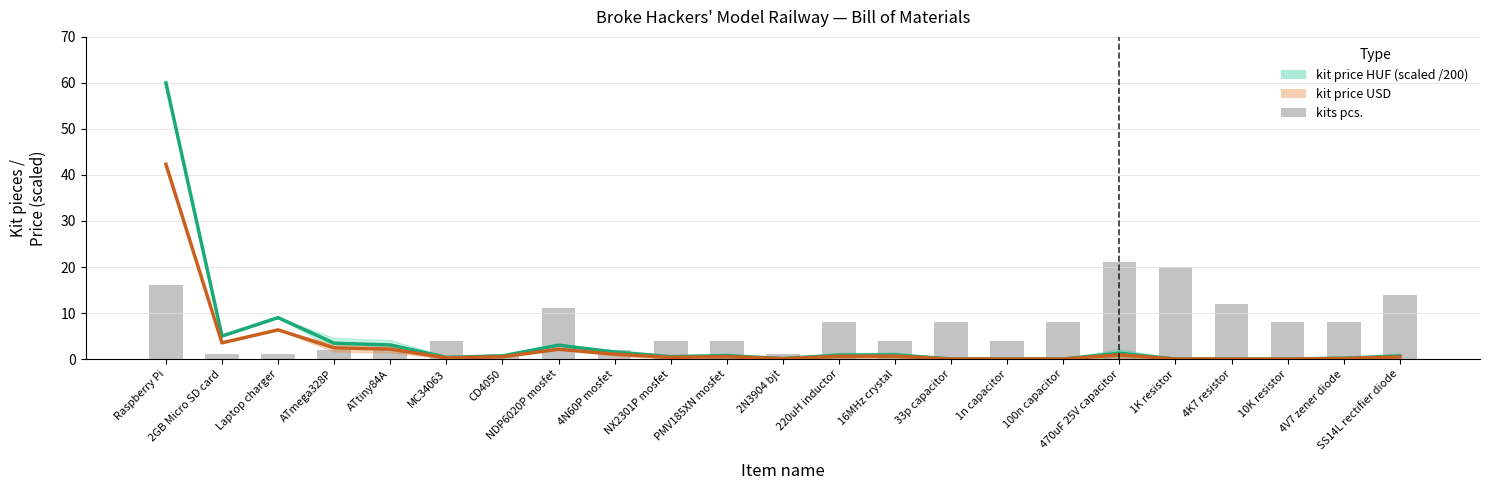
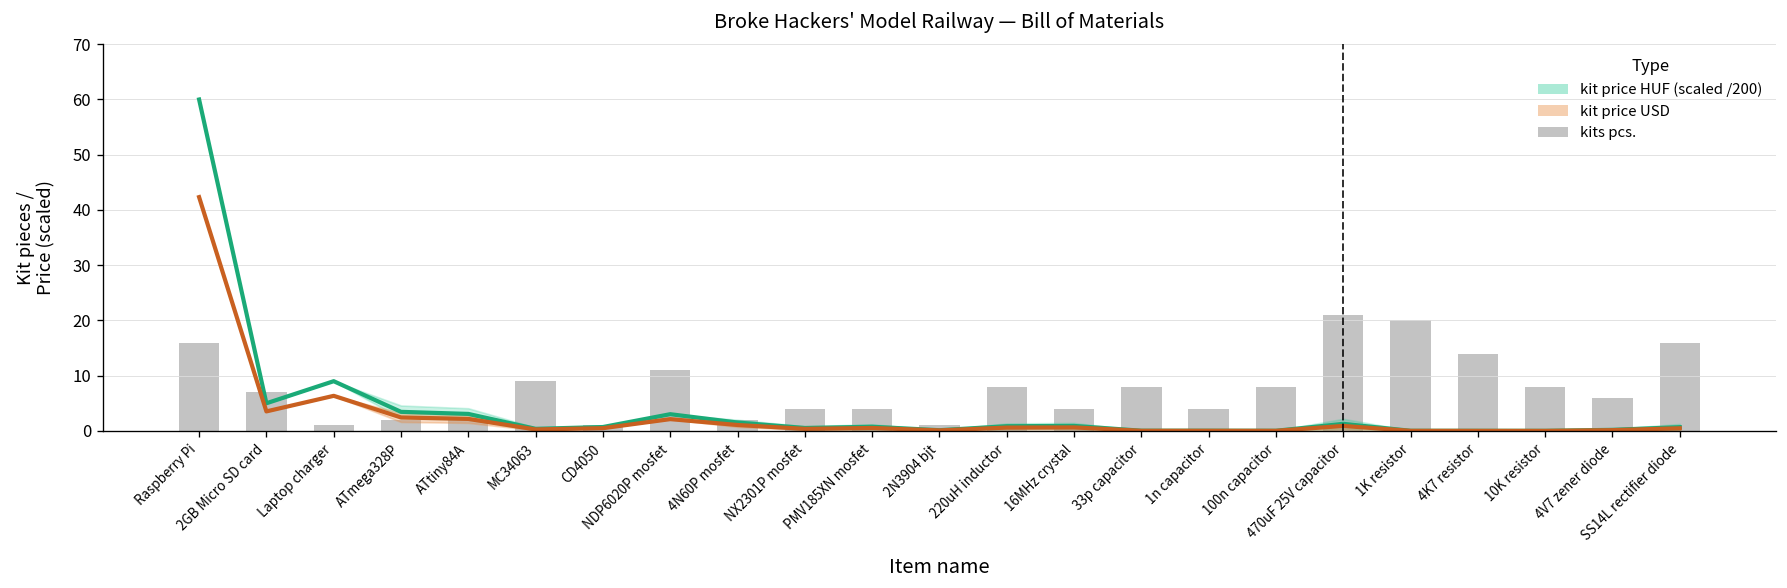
kits pcs., 2GB Micro SD card: 1 -> 7
kits pcs., MC34063: 4 -> 9
kits pcs., 4K7 resistor: 12 -> 14
kits pcs., 4V7 zener diode: 8 -> 6
kits pcs., SS14L rectifier diode: 14 -> 16
